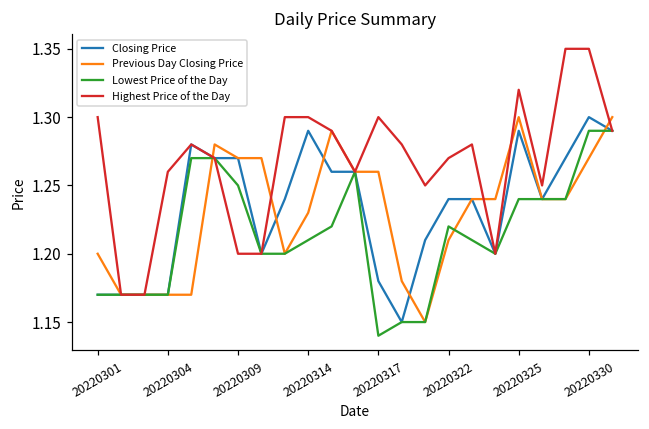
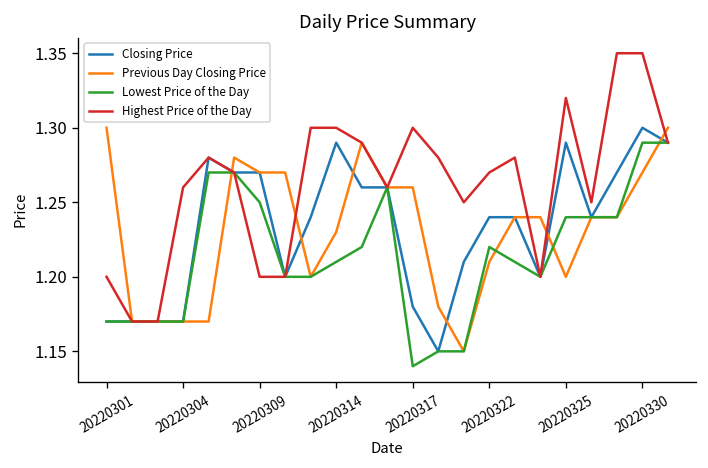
Previous Day Closing Price, 20220301: 1.2 -> 1.3
Highest Price of the Day, 20220301: 1.3 -> 1.2
Previous Day Closing Price, 20220325: 1.3 -> 1.2
